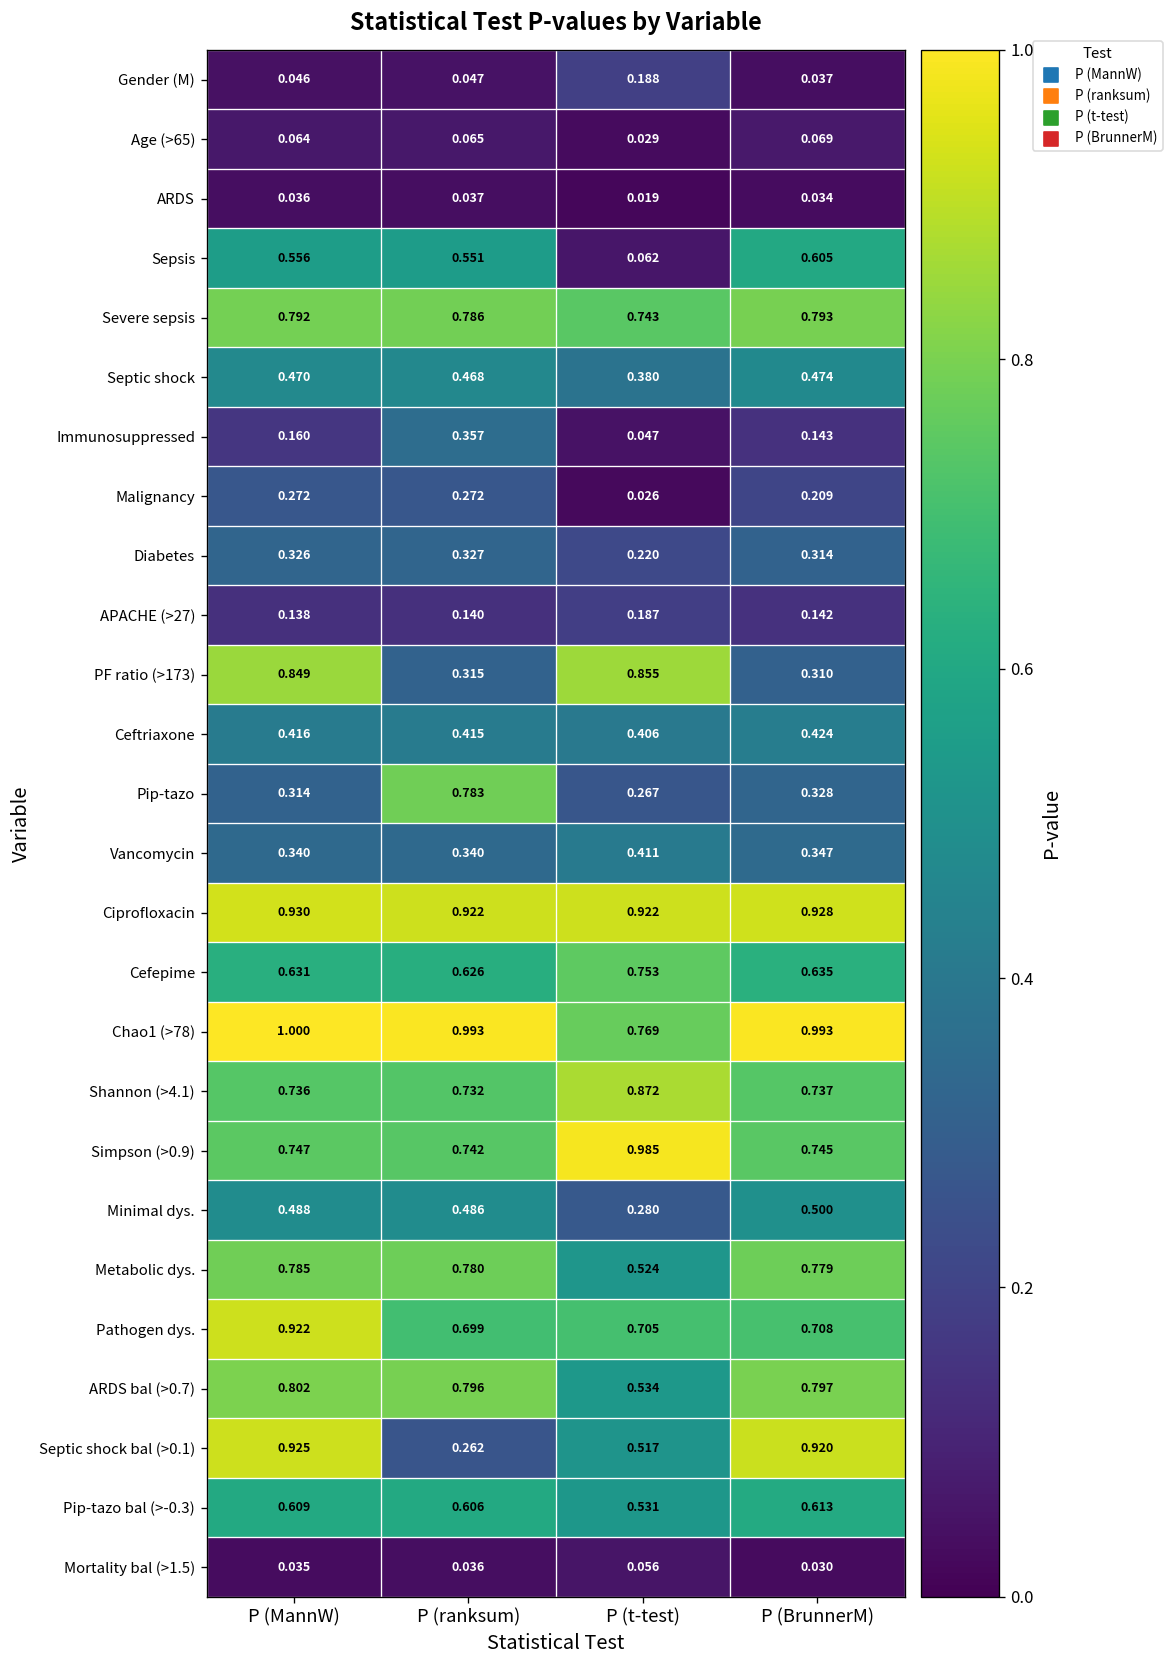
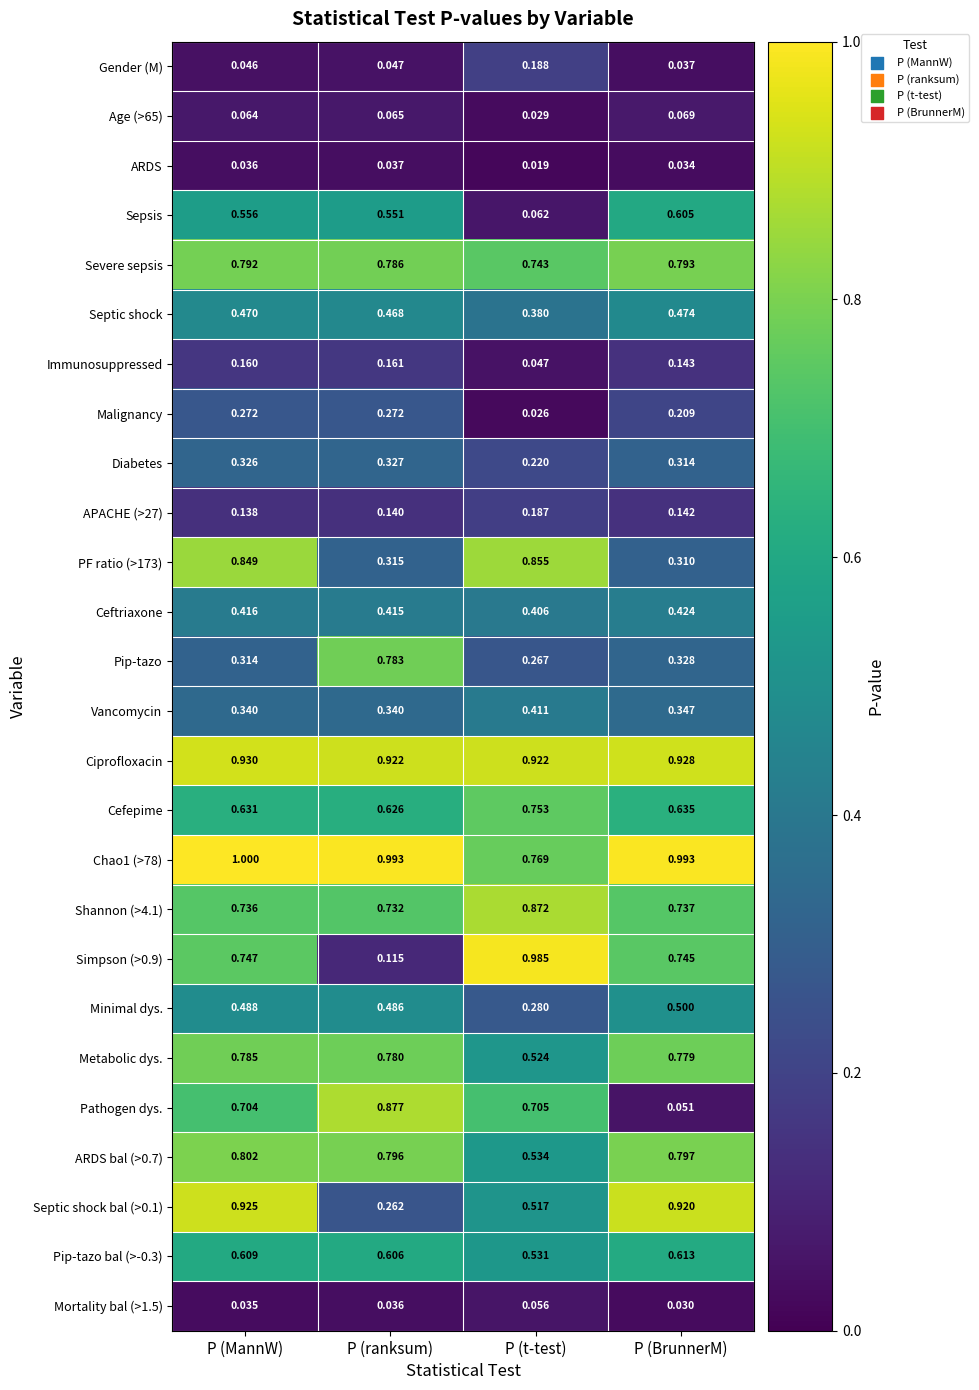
Immunosuppressed, P (ranksum): 0.357 -> 0.161
Simpson (>0.9), P (ranksum): 0.742 -> 0.115
Pathogen dys., P (MannW): 0.922 -> 0.704
Pathogen dys., P (ranksum): 0.699 -> 0.877
Pathogen dys., P (BrunnerM): 0.708 -> 0.051
